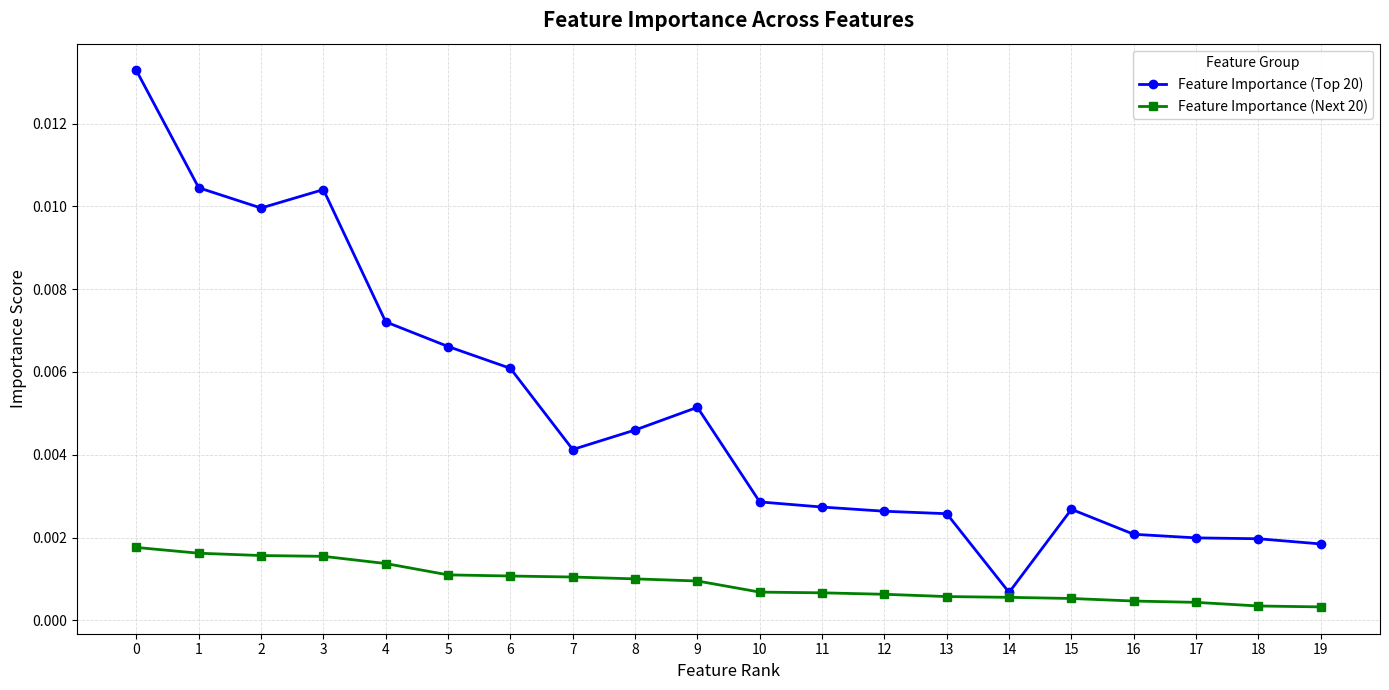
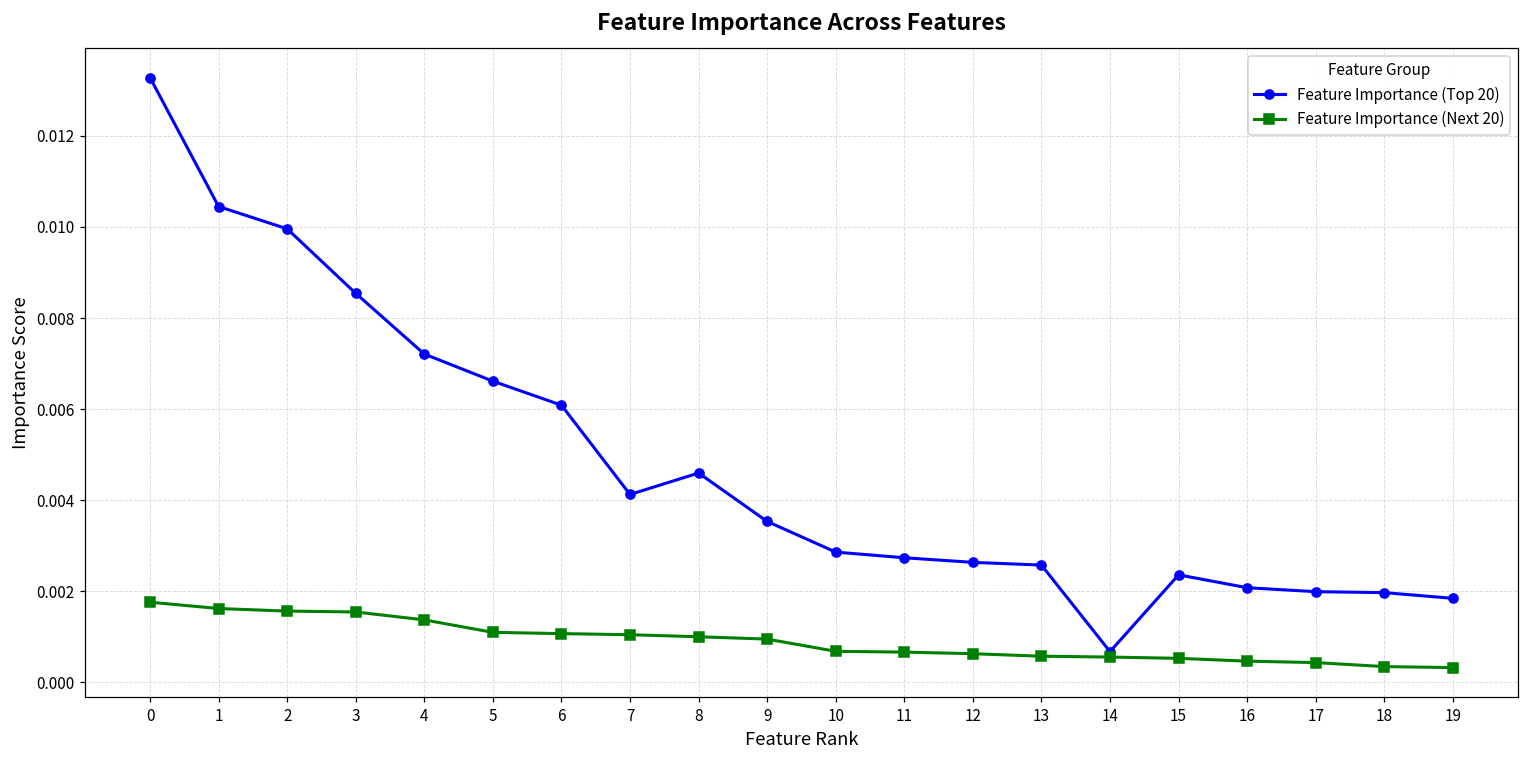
Feature Importance (Top 20), 3: 0.0104 -> 0.0085
Feature Importance (Top 20), 9: 0.0051 -> 0.0035
Feature Importance (Top 20), 15: 0.0027 -> 0.0024
